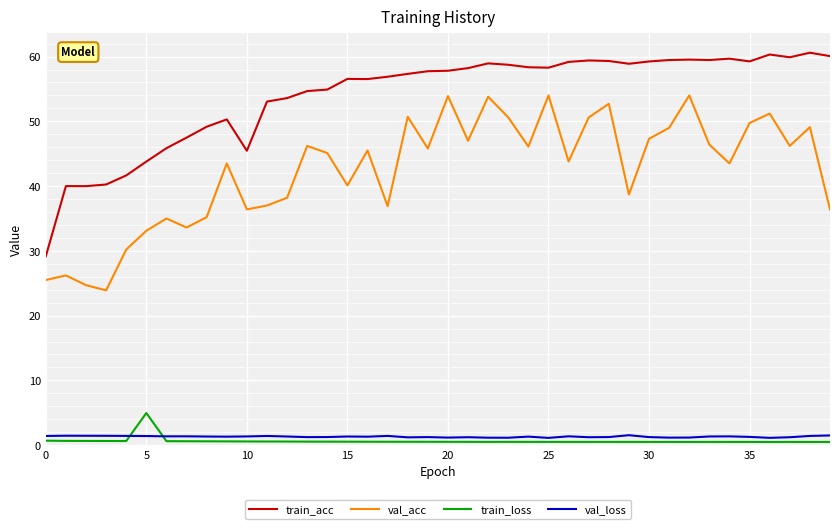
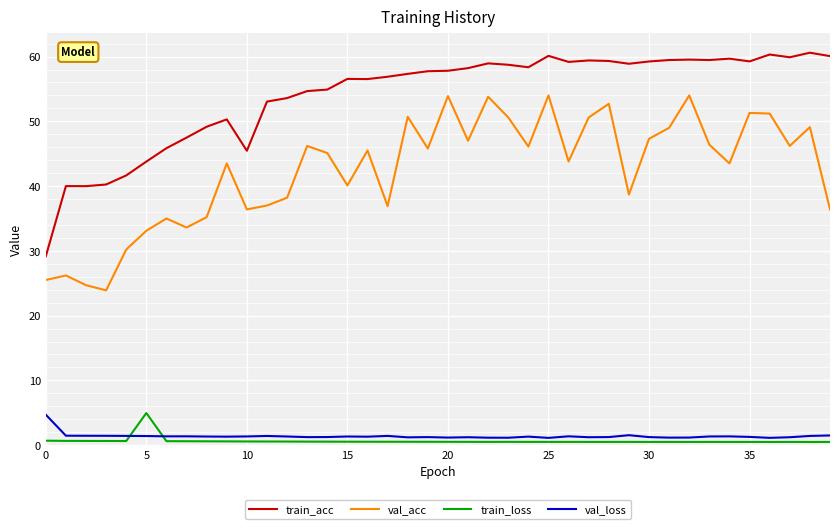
val_loss, 0: 1 -> 5
train_acc, 25: 58 -> 60
val_acc, 35: 50 -> 51
